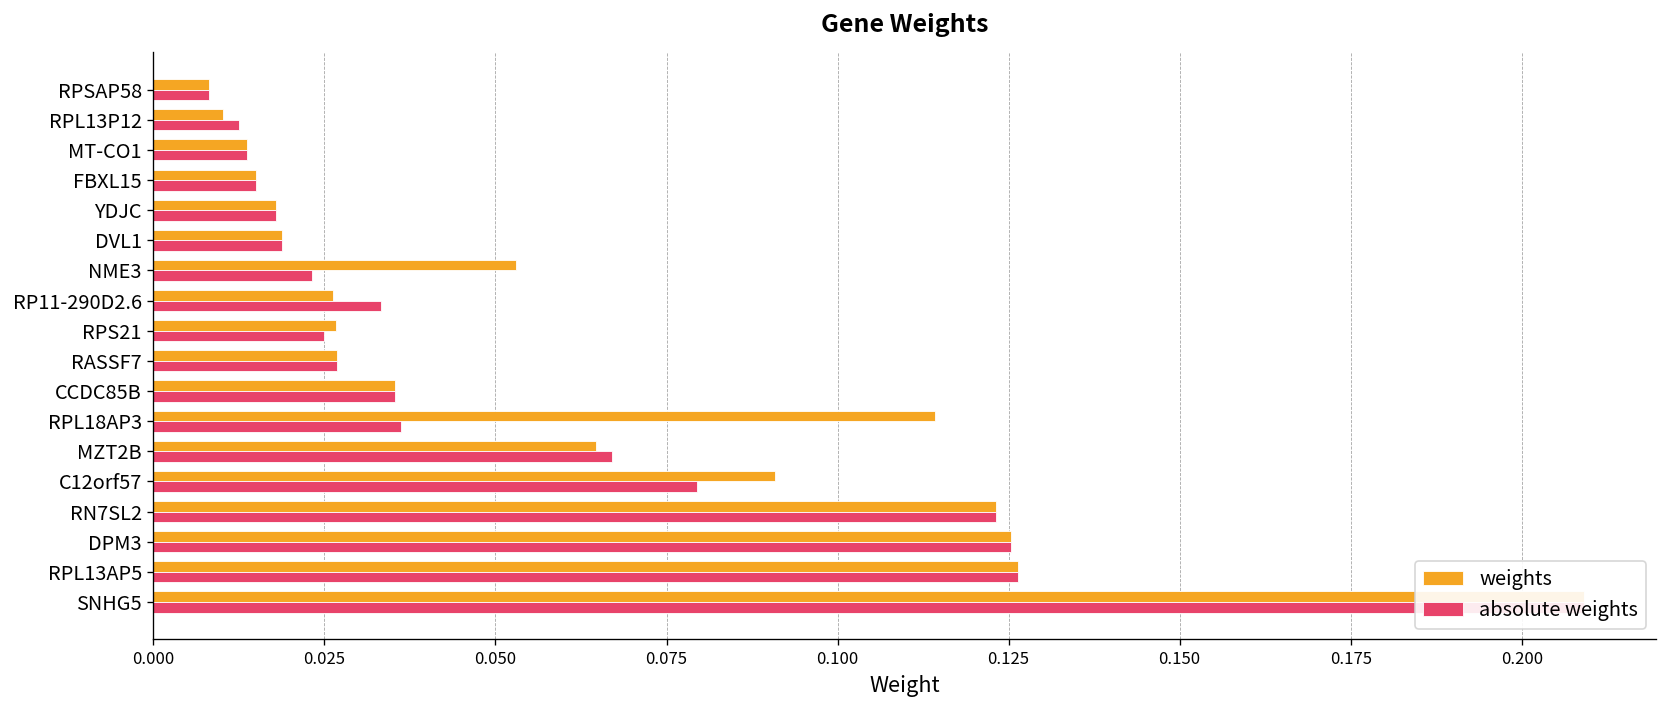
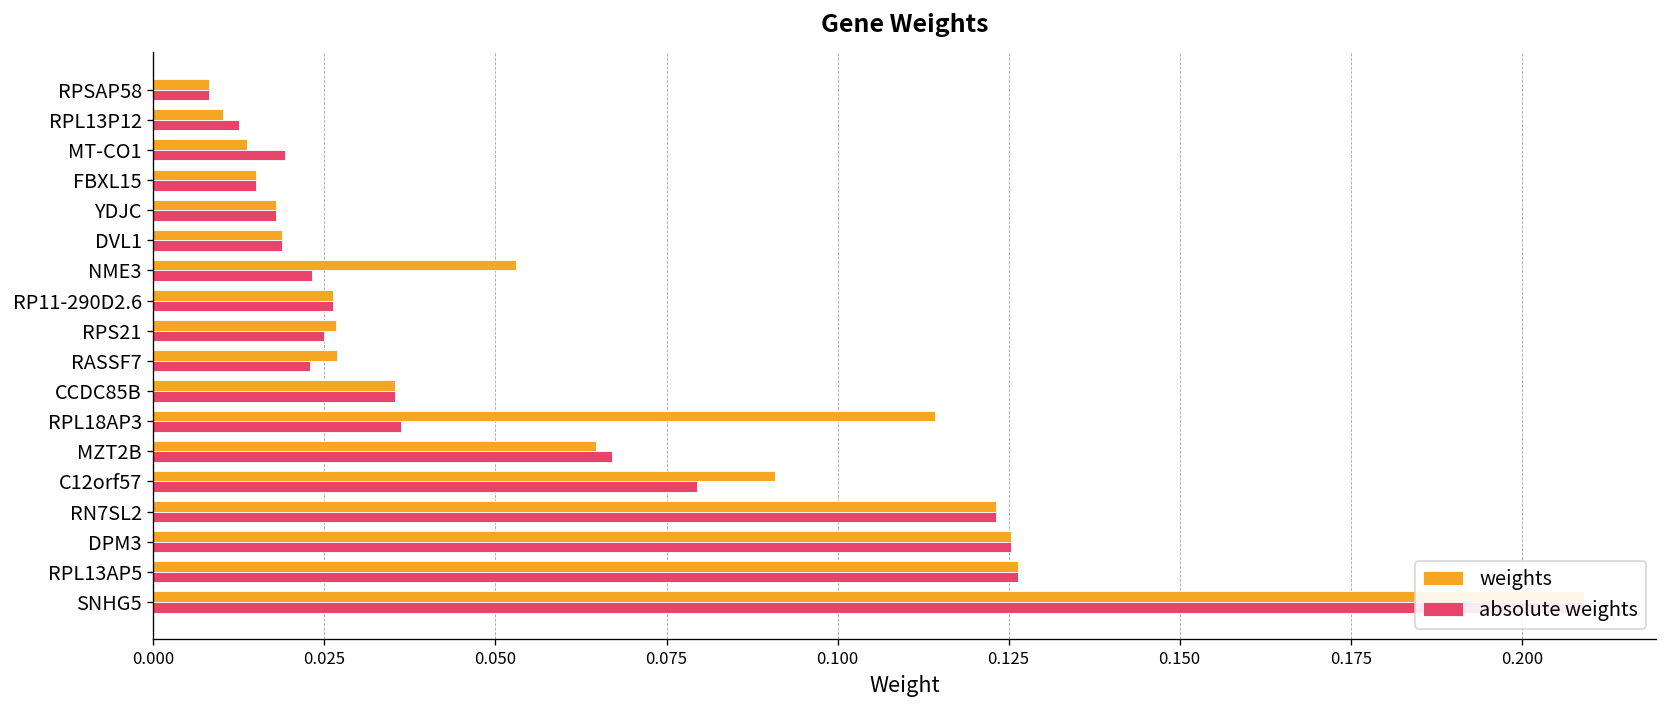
absolute weights, MT-CO1: 0.014 -> 0.019
absolute weights, RP11-290D2.6: 0.033 -> 0.026
absolute weights, RASSF7: 0.027 -> 0.023
